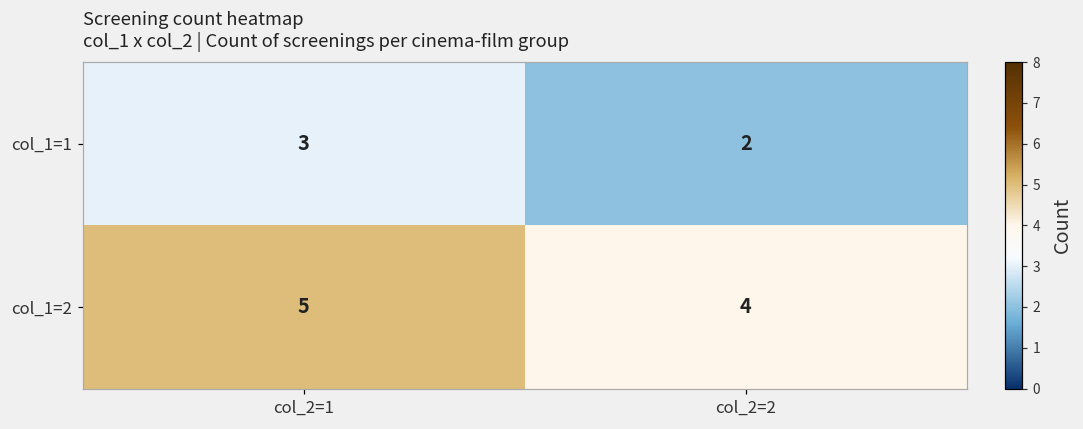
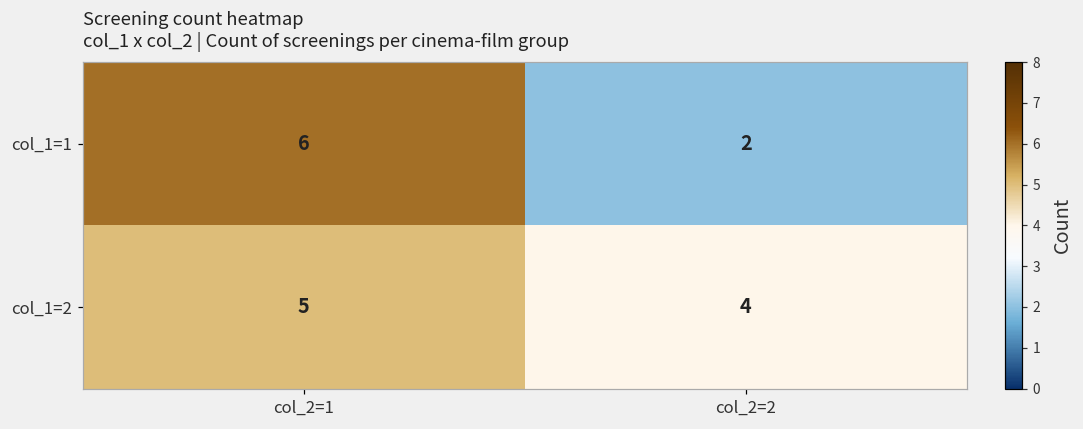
col_1=1, col_2=1: 3 -> 6
